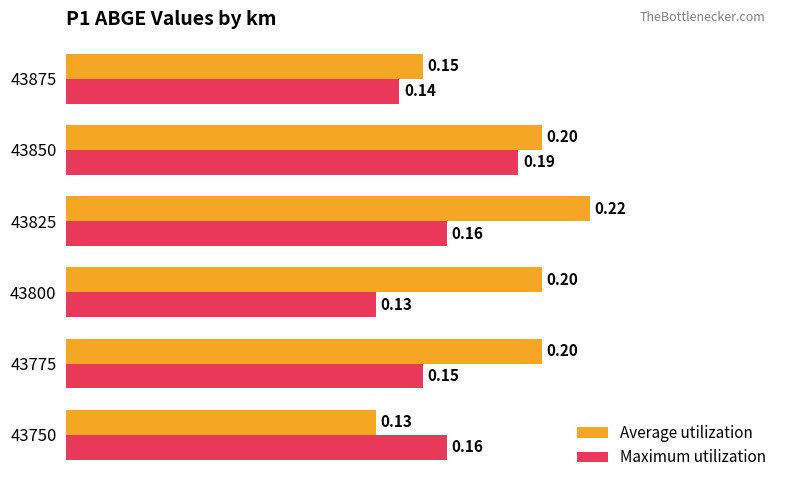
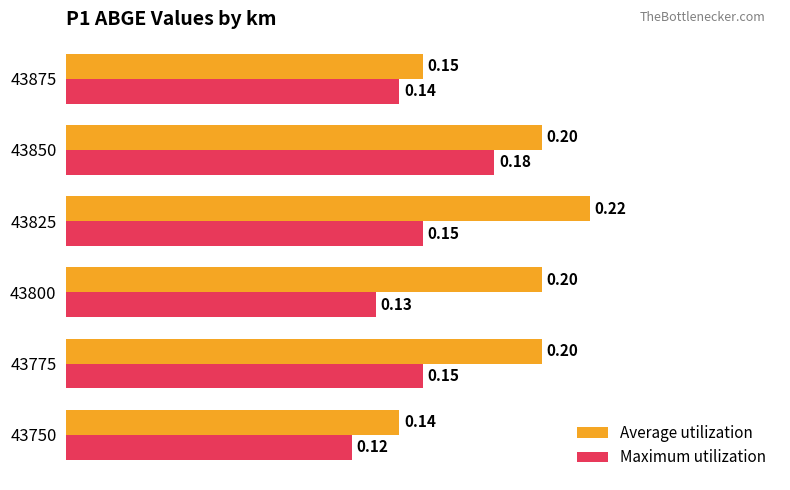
Maximum utilization, 43850: 0.19 -> 0.18
Maximum utilization, 43825: 0.16 -> 0.15
Average utilization, 43750: 0.13 -> 0.14
Maximum utilization, 43750: 0.16 -> 0.12
